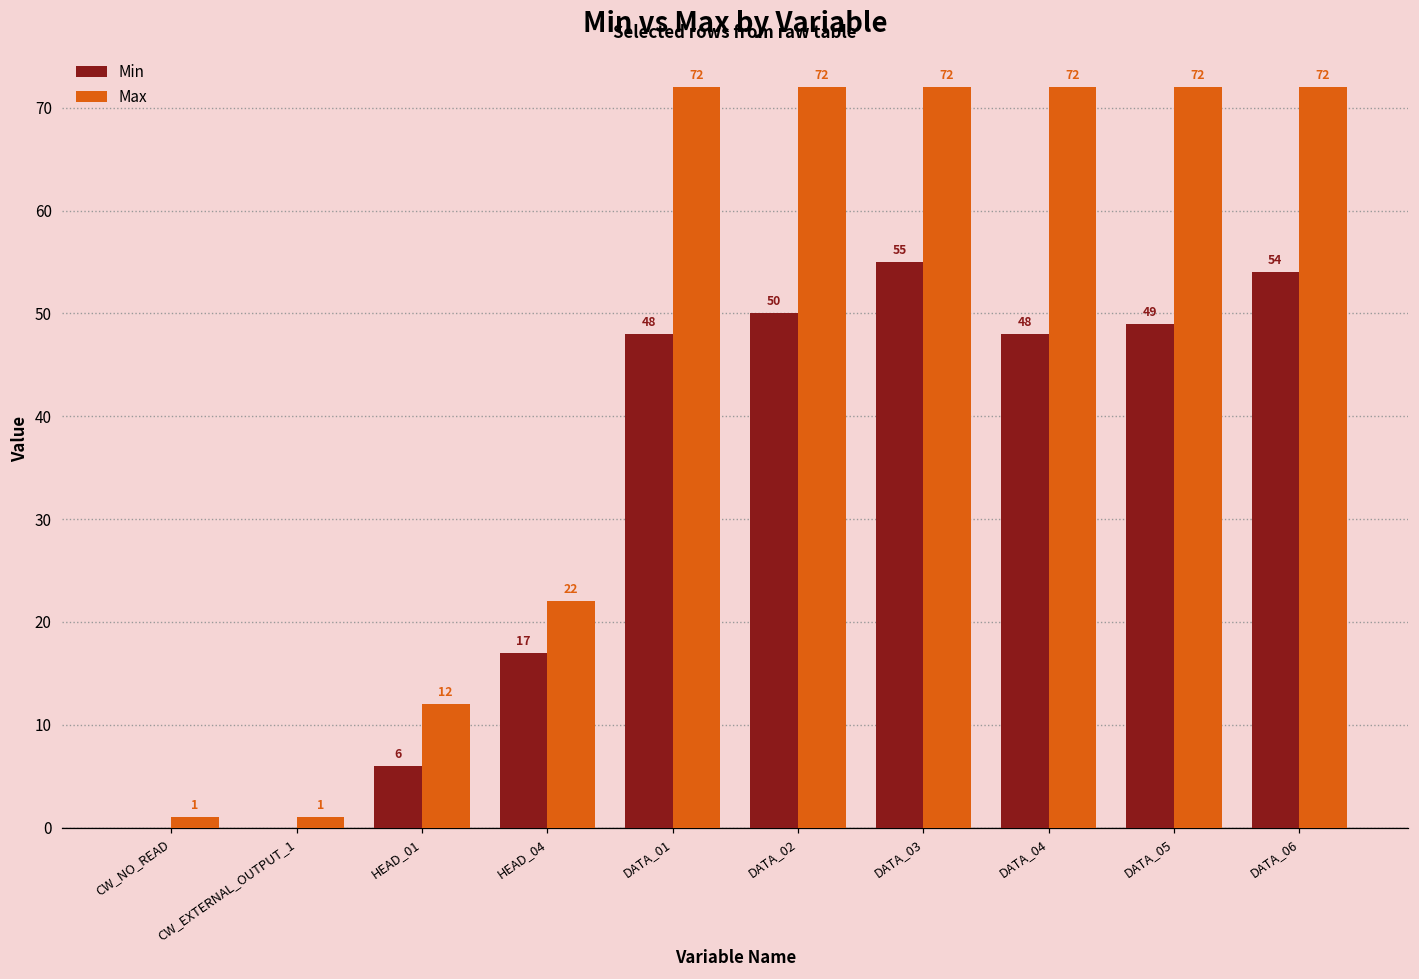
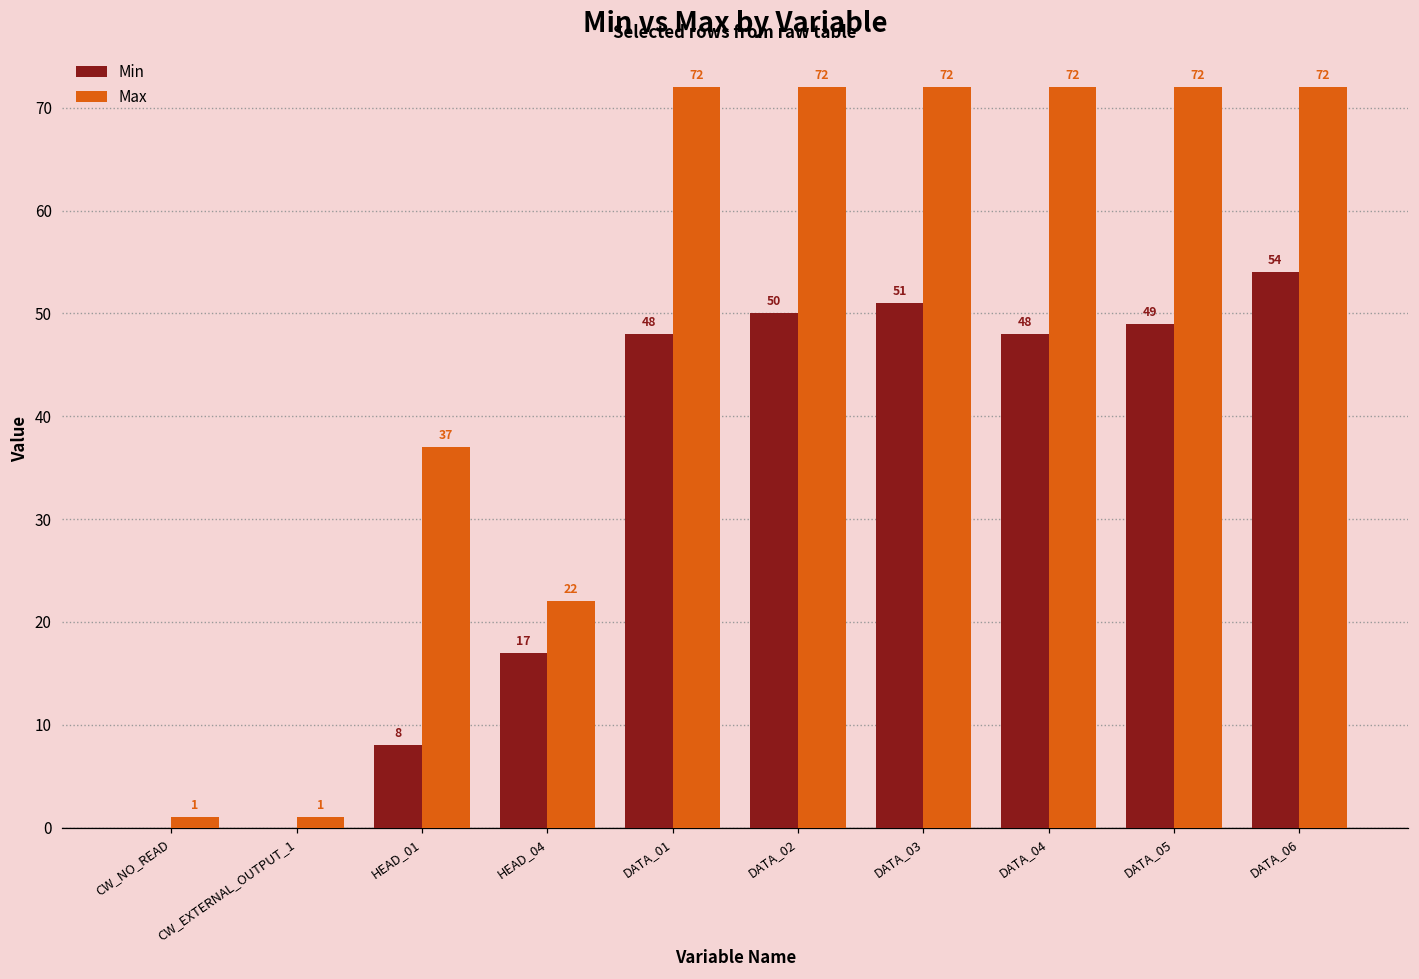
Min, HEAD_01: 6 -> 8
Max, HEAD_01: 12 -> 37
Min, DATA_03: 55 -> 51
